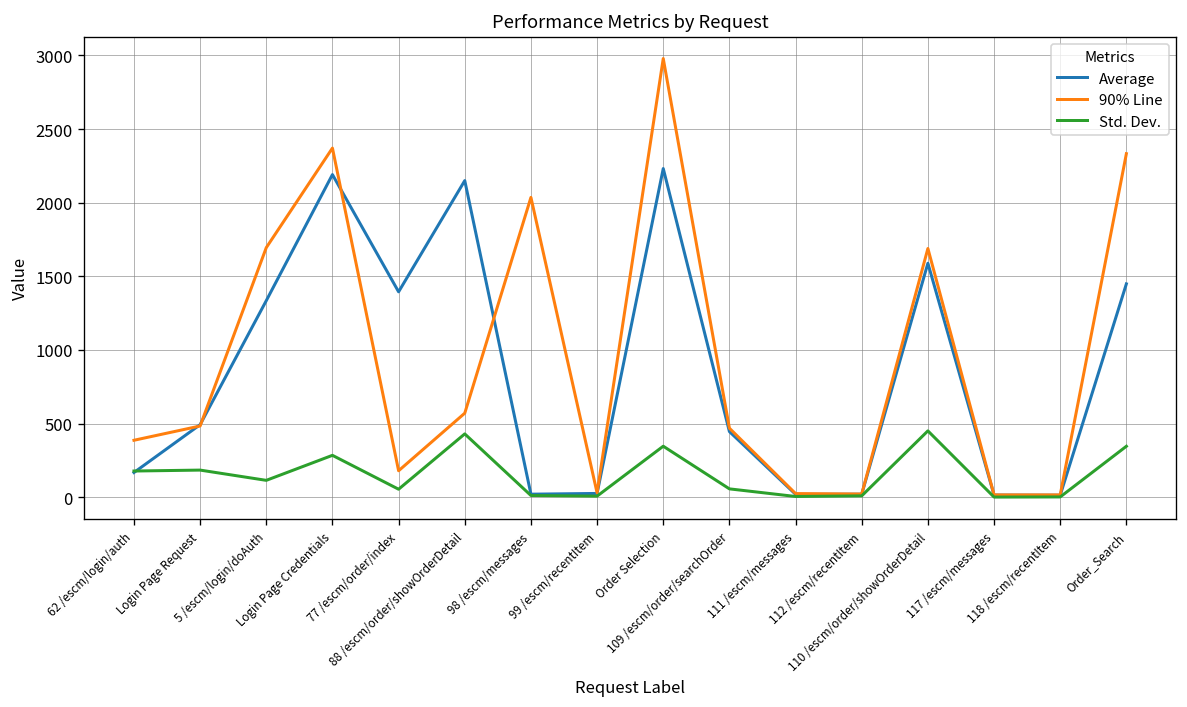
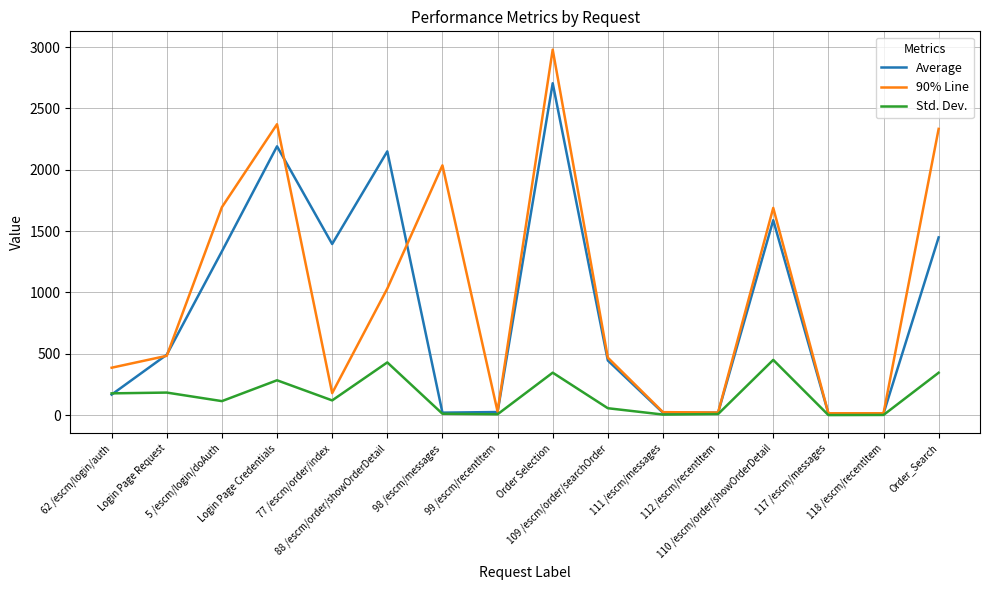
Std. Dev., 77 /escm/order/index: 50 -> 120
90% Line, 88 /escm/order/showOrderDetail: 570 -> 1030
Average, Order Selection: 2230 -> 2710
